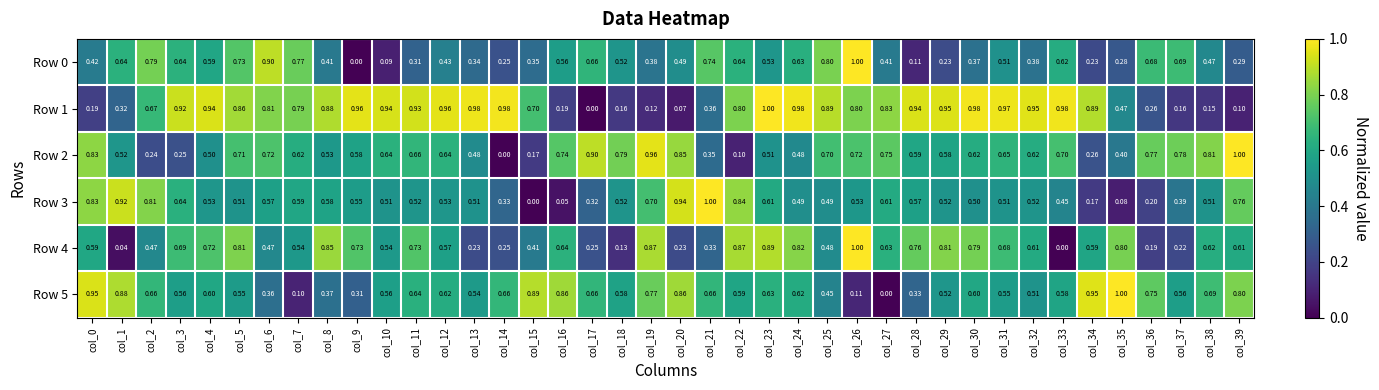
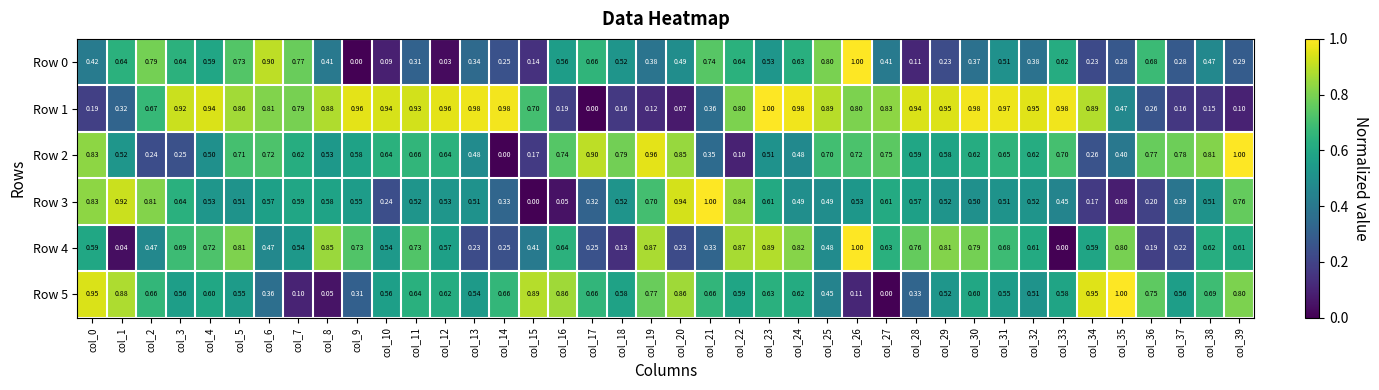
Row 0, col_12: 0.43 -> 0.03
Row 0, col_15: 0.35 -> 0.14
Row 0, col_37: 0.69 -> 0.28
Row 3, col_10: 0.51 -> 0.24
Row 5, col_8: 0.37 -> 0.05
